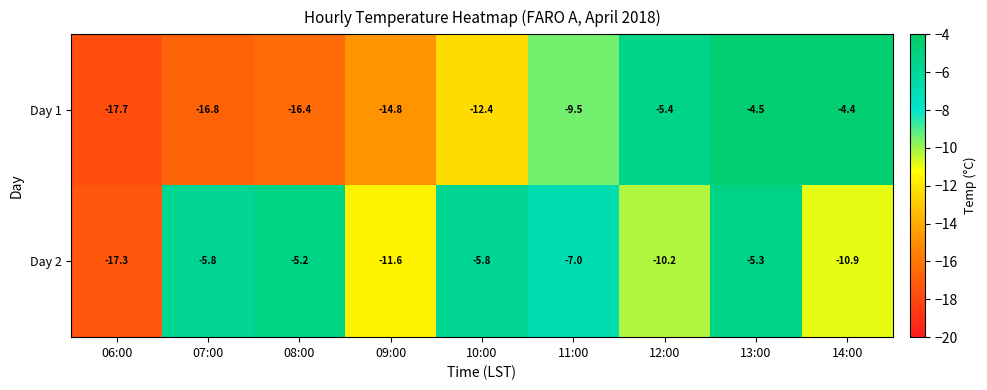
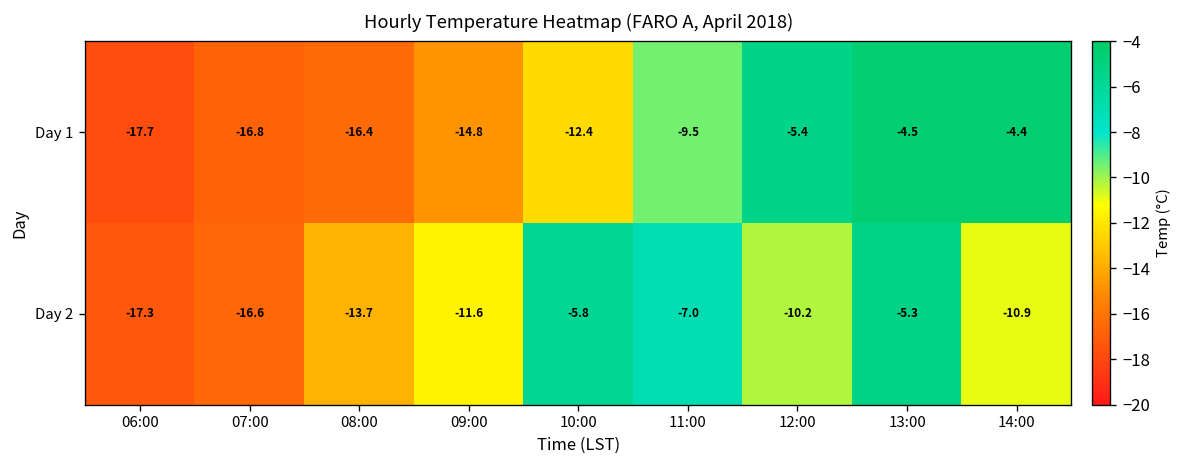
Day 2, 07:00: -5.8 -> -16.6
Day 2, 08:00: -5.2 -> -13.7
